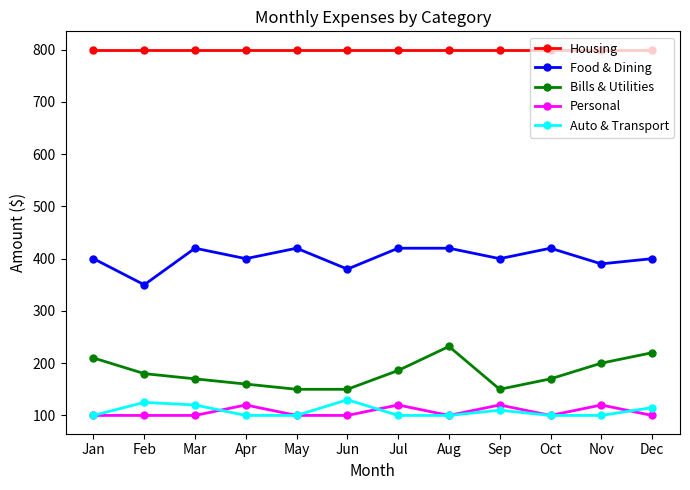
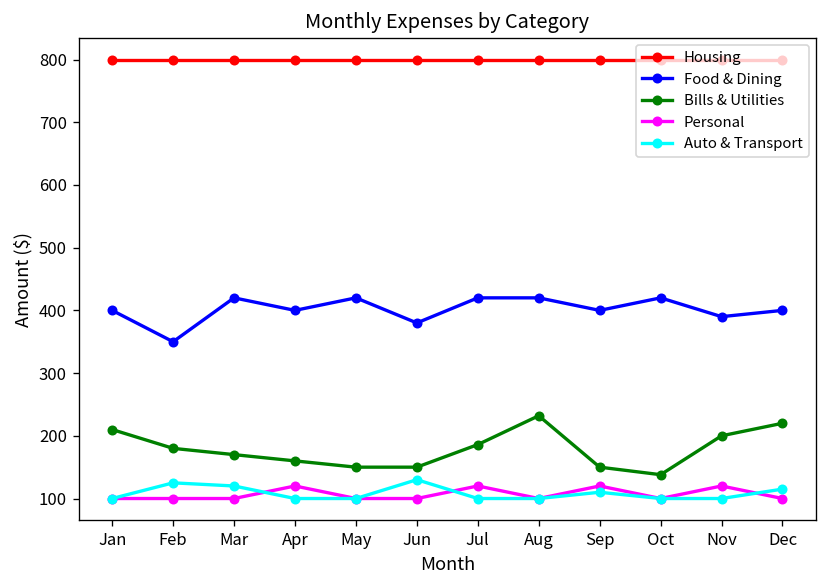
Bills & Utilities, Oct: 170 -> 140
